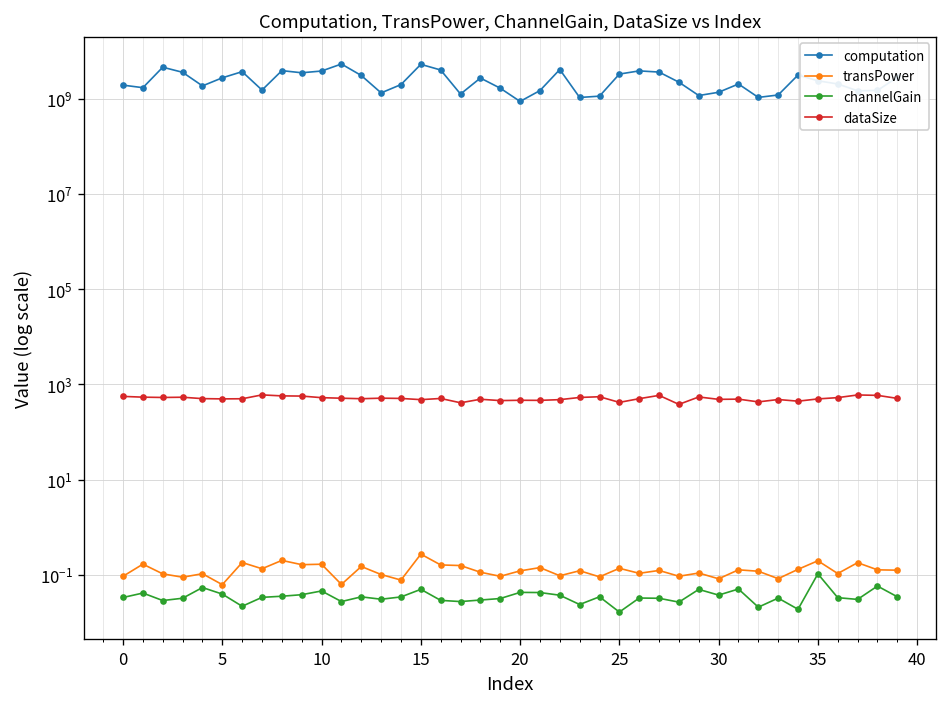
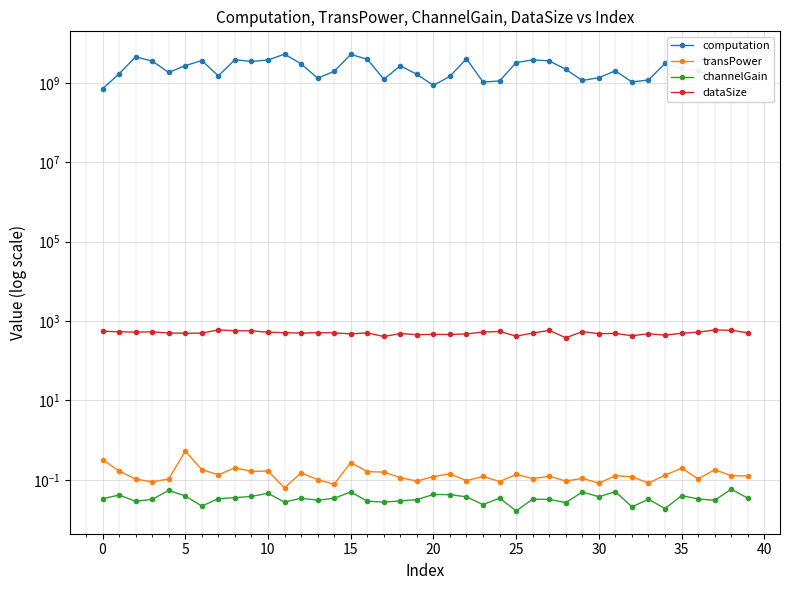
computation, 0: 2000000000 -> 700000000
transPower, 0: 0.09 -> 0.3
transPower, 5: 0.06 -> 0.5
channelGain, 35: 0.10 -> 0.04
